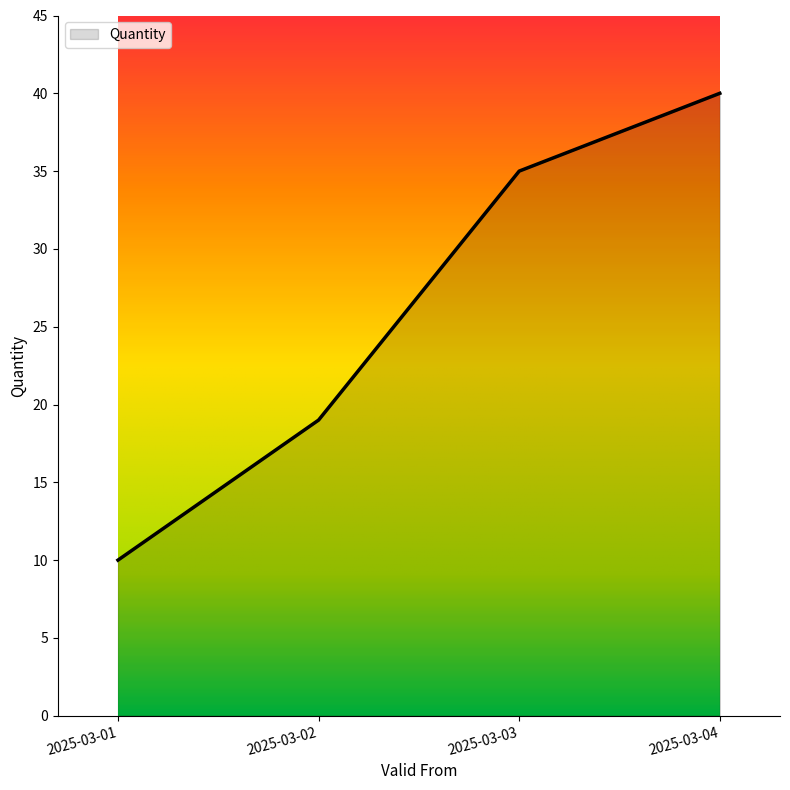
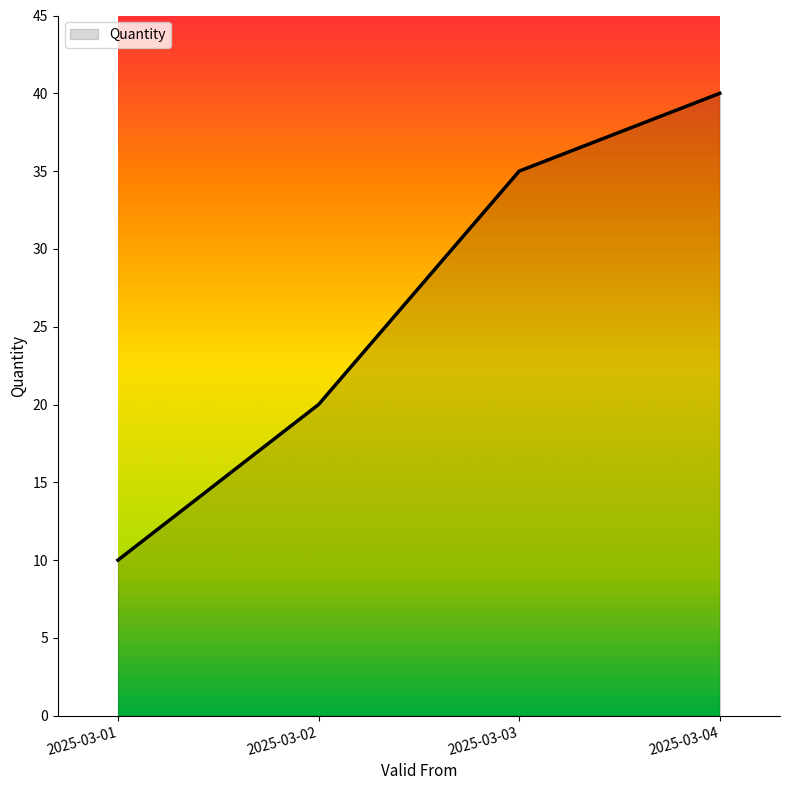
2025-03-02: 19 -> 20
